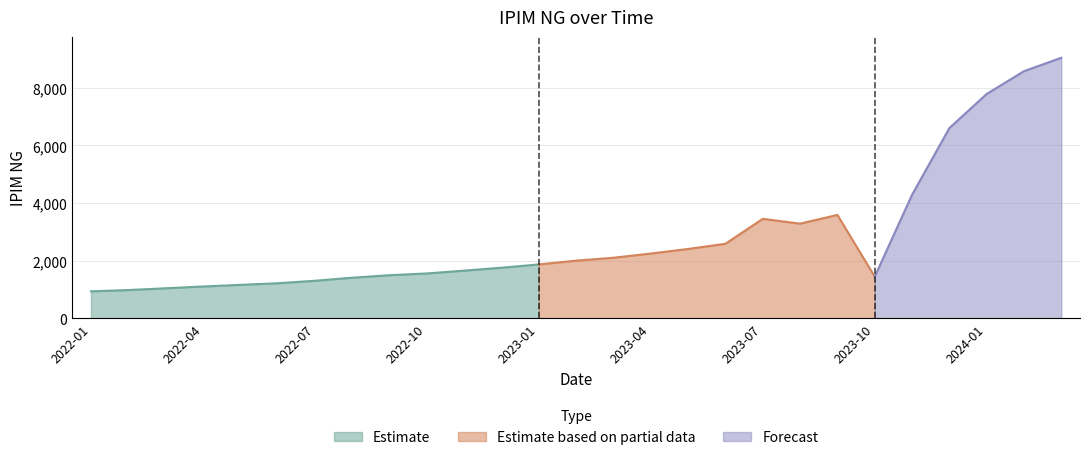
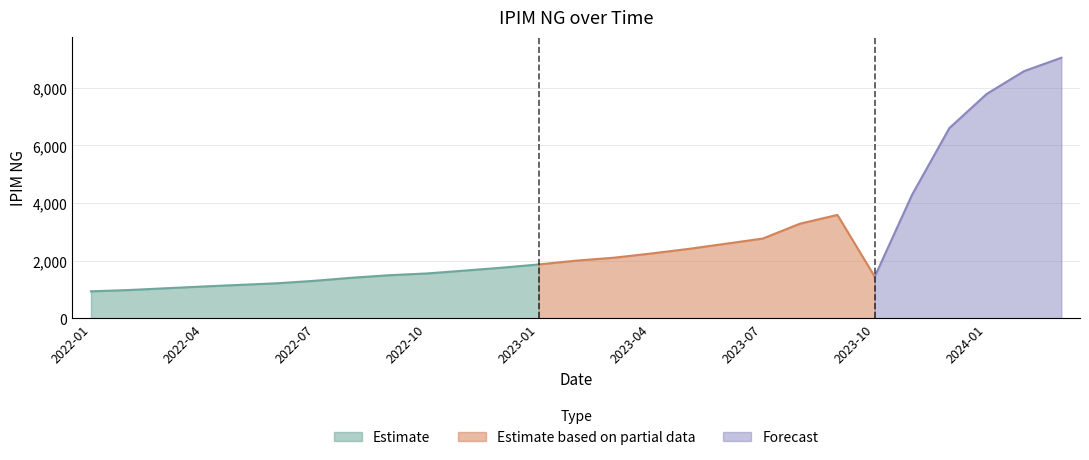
Estimate based on partial data, 2023-07: 3,500 -> 2,800
